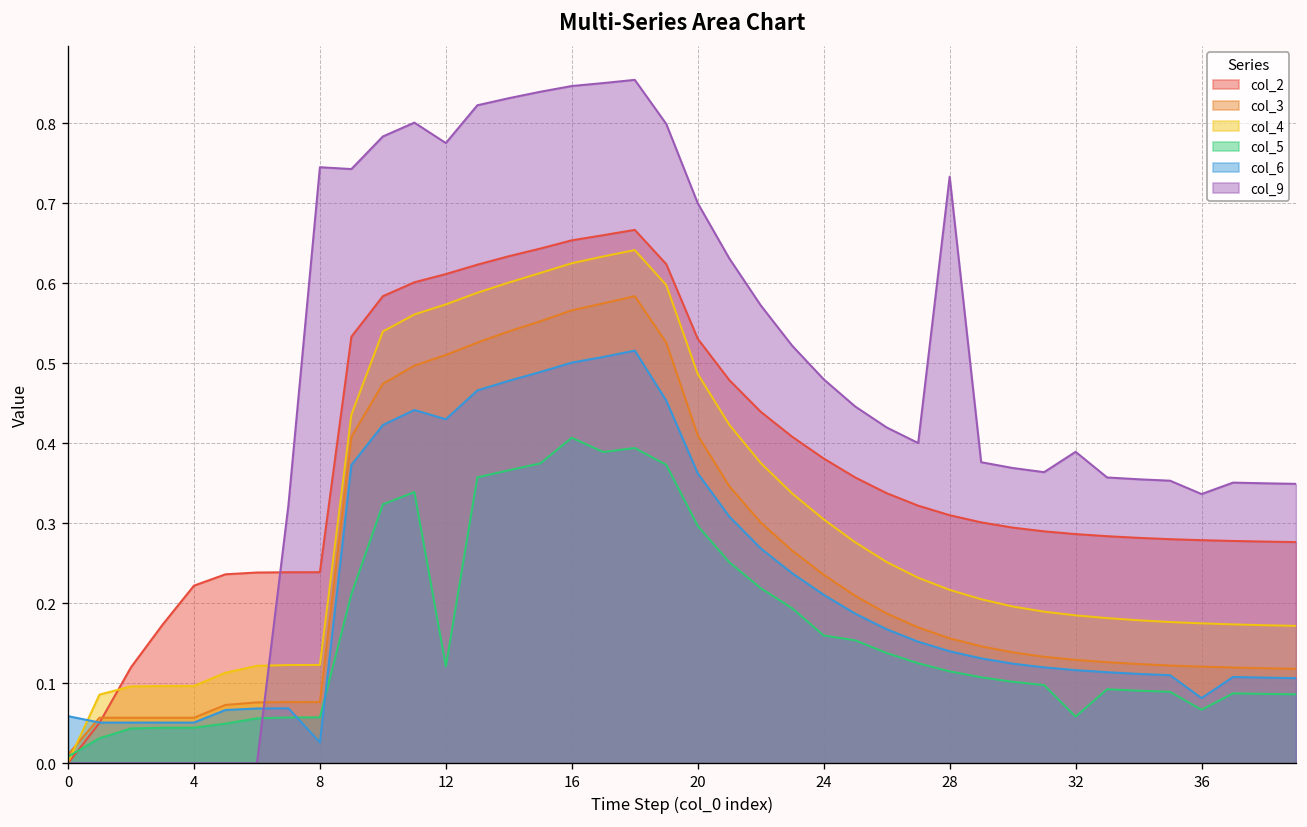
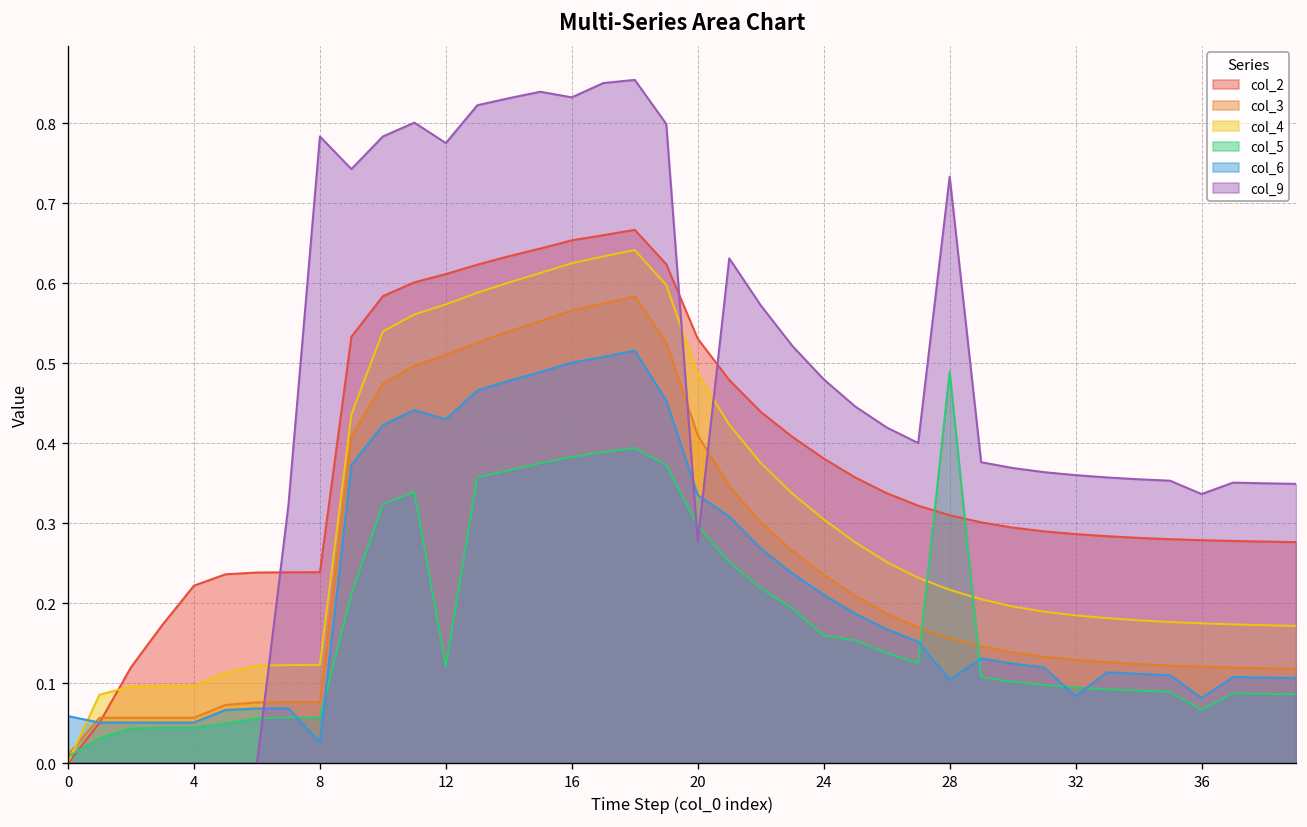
col_9, 8: 0.75 -> 0.78
col_5, 16: 0.41 -> 0.38
col_9, 16: 0.85 -> 0.83
col_6, 20: 0.36 -> 0.34
col_9, 20: 0.70 -> 0.28
col_5, 28: 0.11 -> 0.49
col_6, 28: 0.14 -> 0.10
col_5, 32: 0.06 -> 0.09
col_6, 32: 0.12 -> 0.08
col_9, 32: 0.39 -> 0.36
